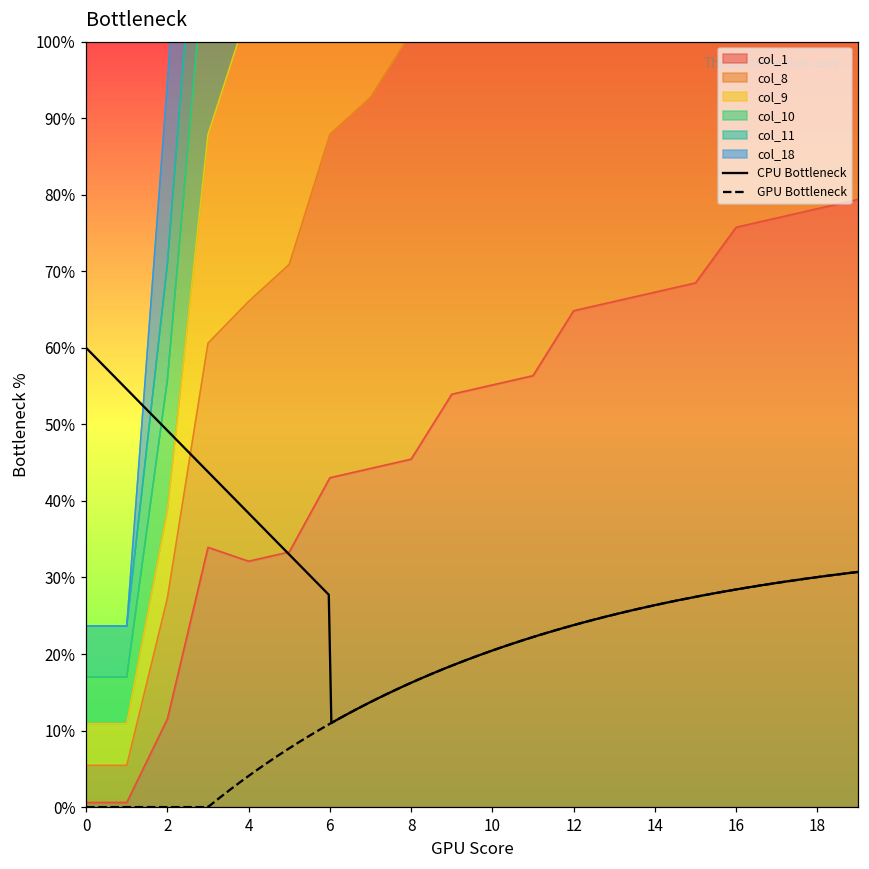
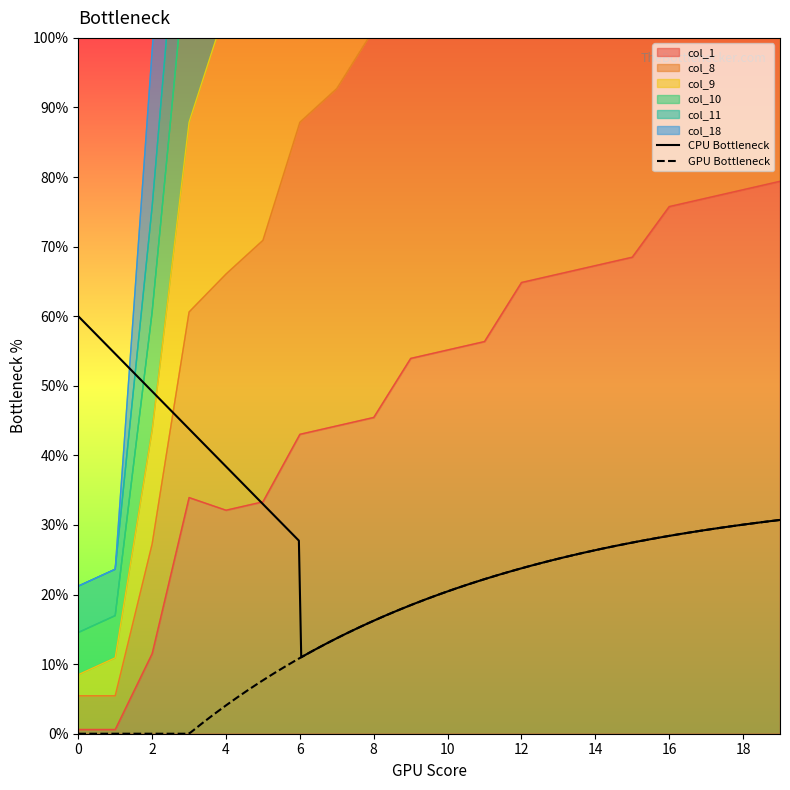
col_9, 0: 5% -> 3%
col_9, 2: 12% -> 16%
col_18, 2: 24% -> 22%
